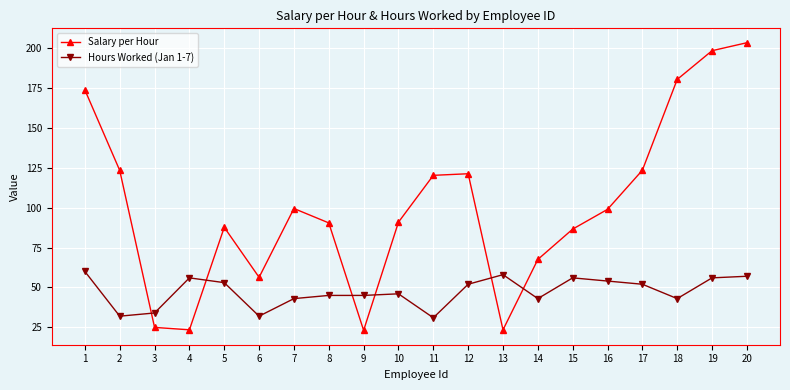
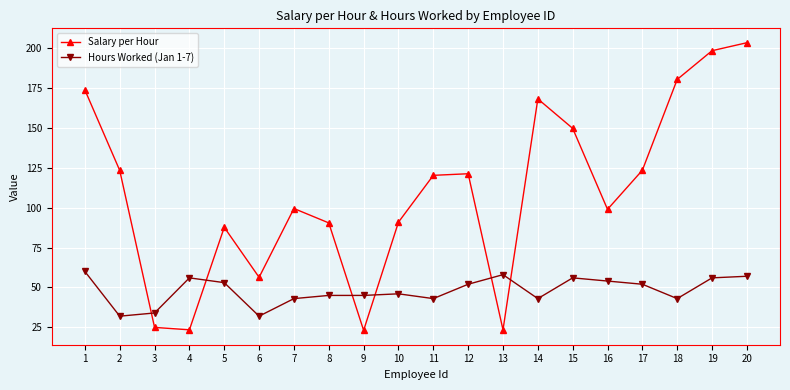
Hours Worked (Jan 1-7), 11: 31 -> 43
Salary per Hour, 14: 68 -> 168
Salary per Hour, 15: 87 -> 150
